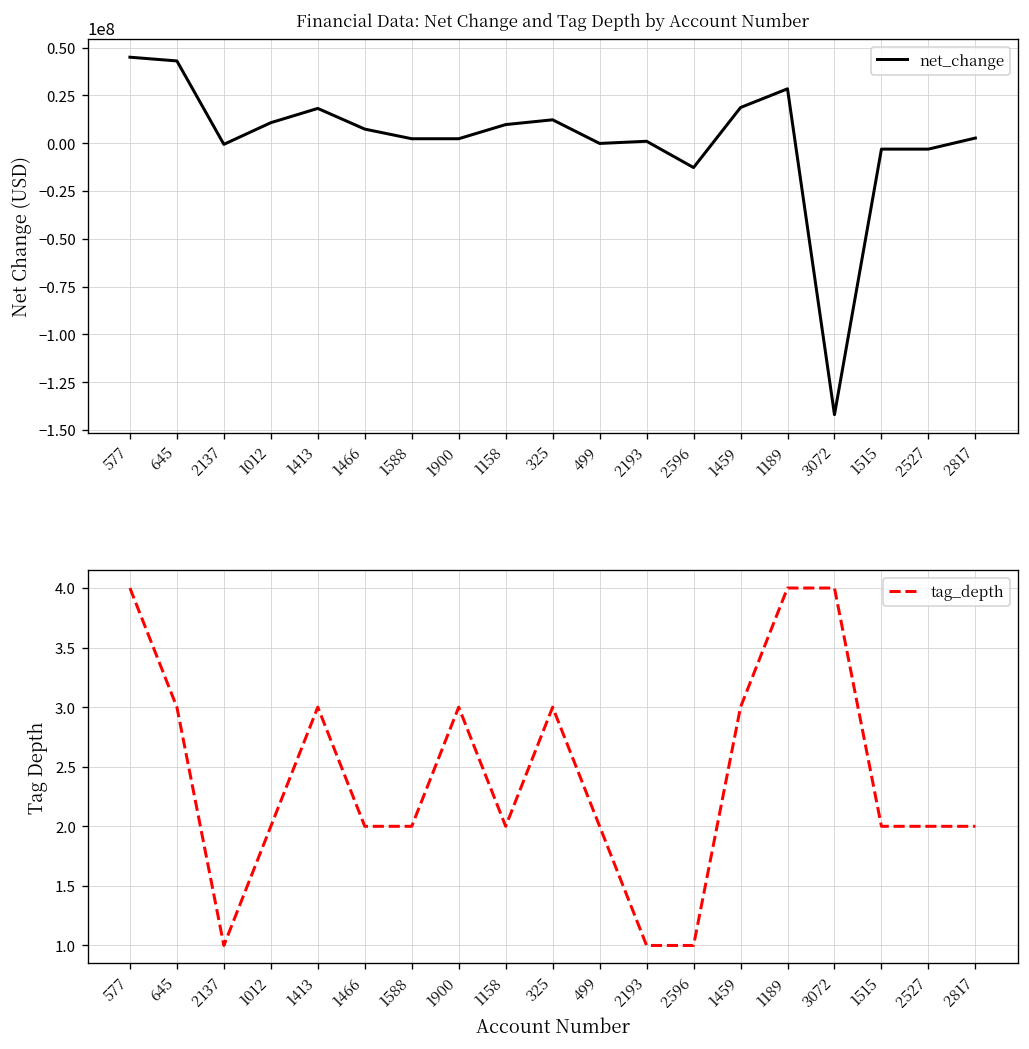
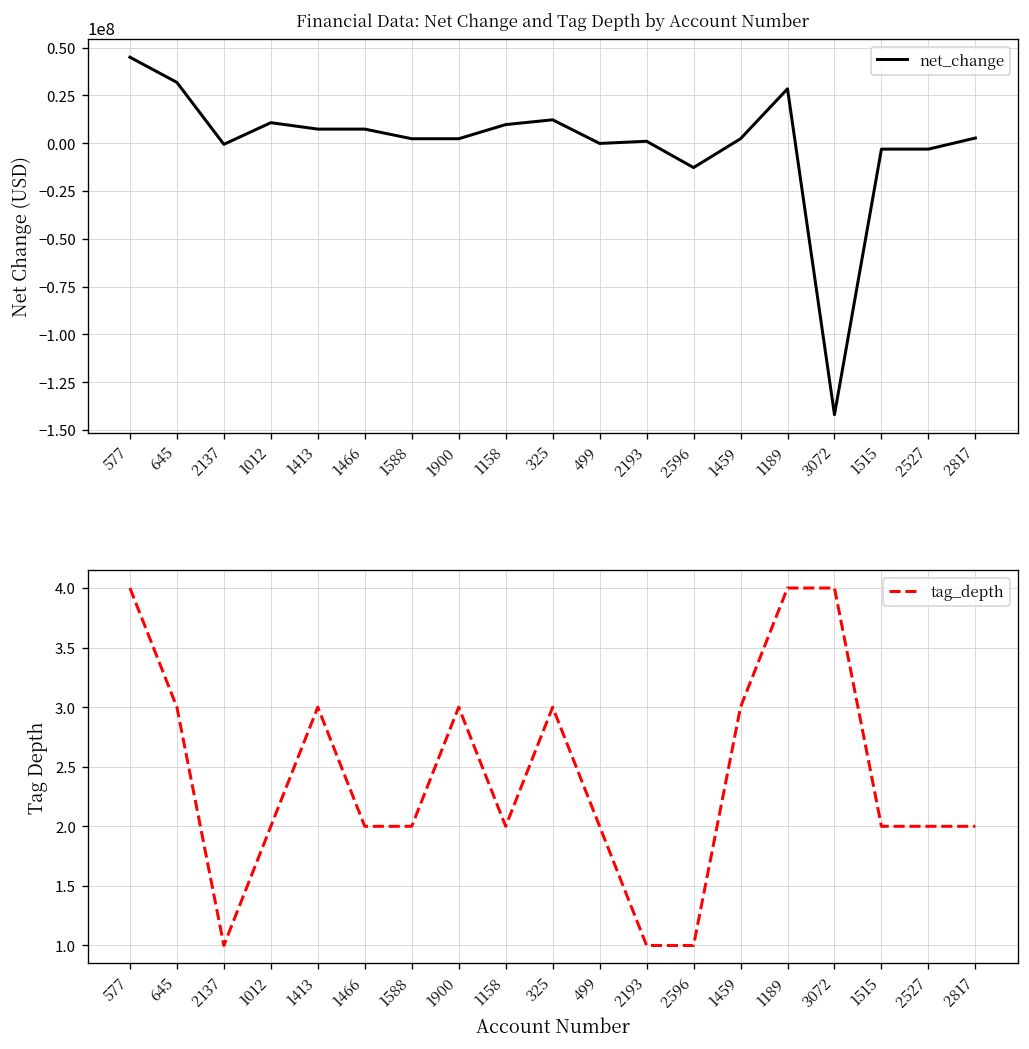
Financial Data: Net Change and Tag Depth by Account Number, 645: 43000000 -> 32000000
Financial Data: Net Change and Tag Depth by Account Number, 1413: 18000000 -> 7000000
Financial Data: Net Change and Tag Depth by Account Number, 1459: 19000000 -> 2000000
